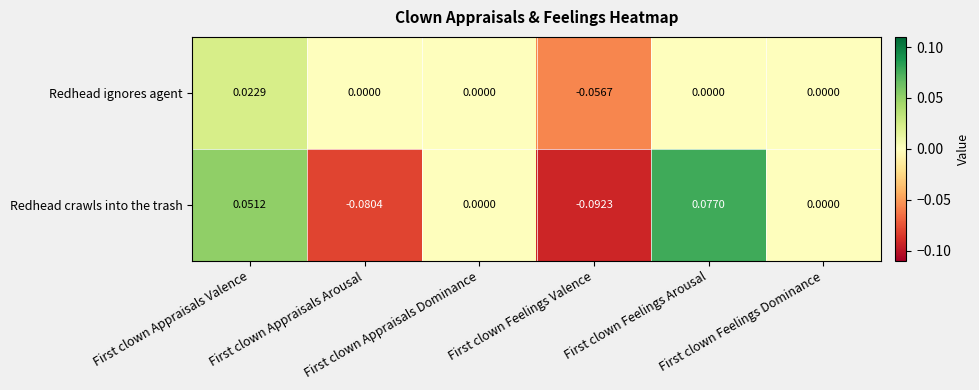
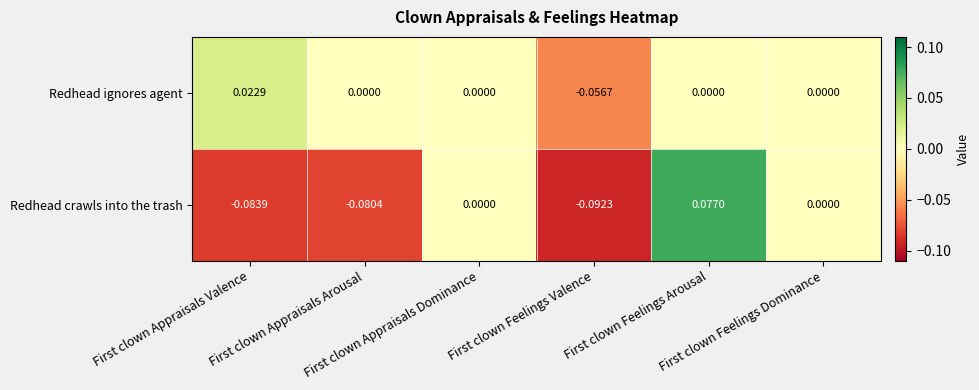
Redhead crawls into the trash, First clown Appraisals Valence: 0.0512 -> -0.0839
